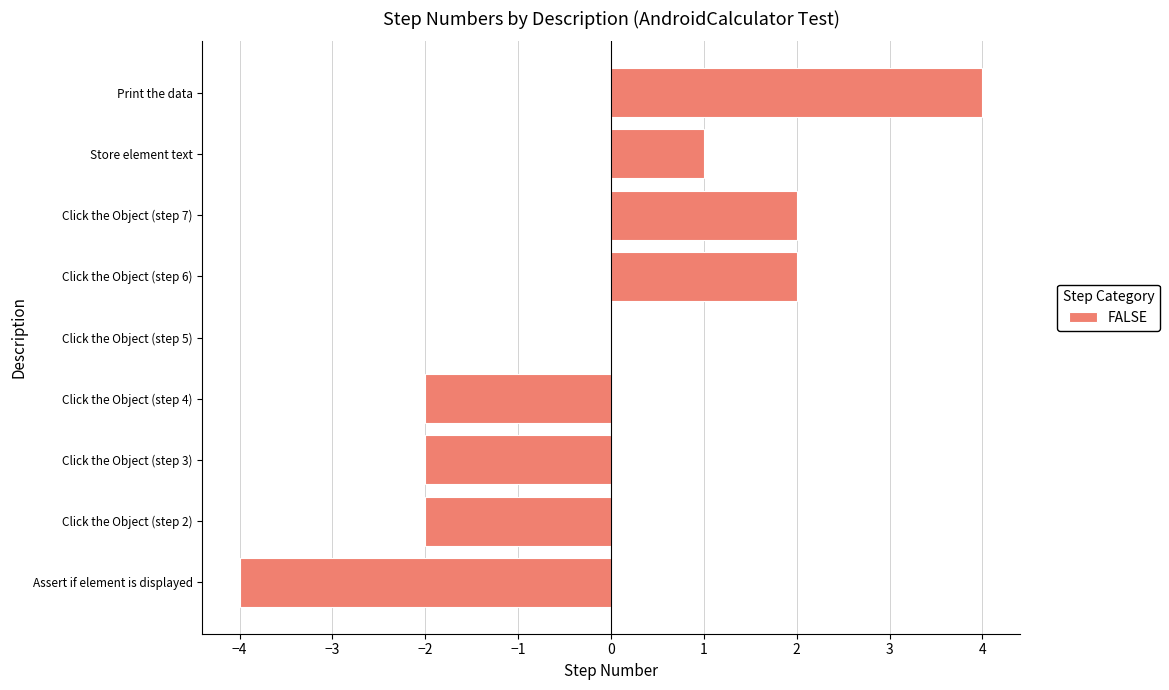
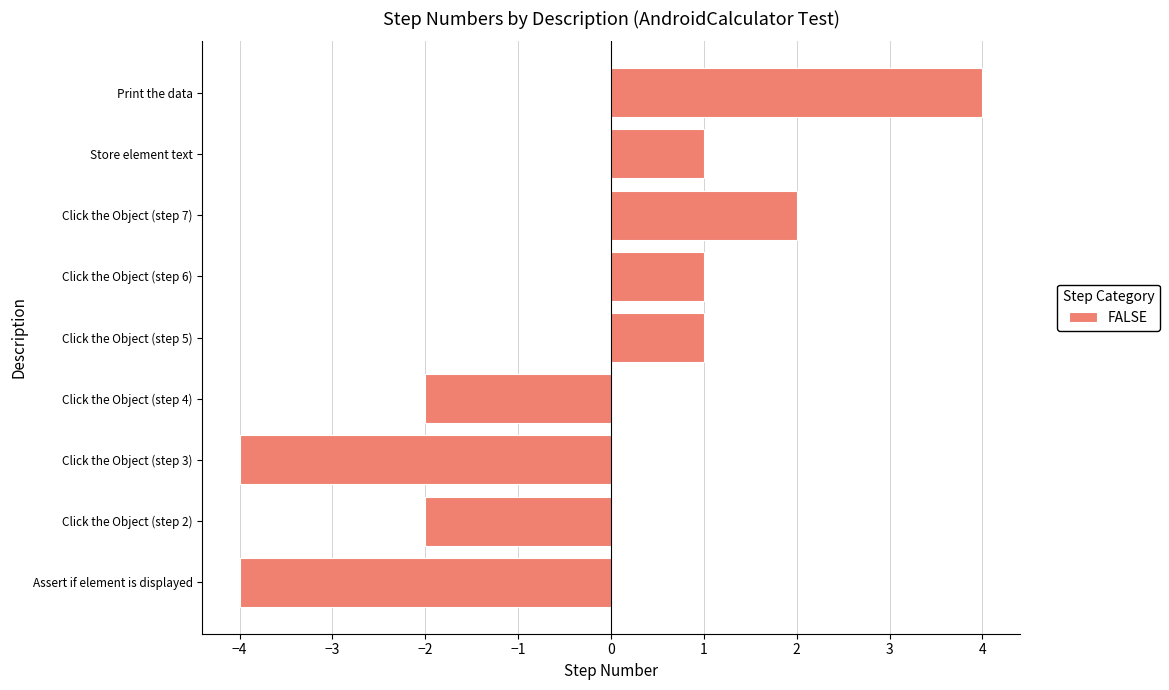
Click the Object (step 6): 2.0 -> 1.0
Click the Object (step 5): 0.0 -> 1.0
Click the Object (step 3): -2.0 -> -4.0
